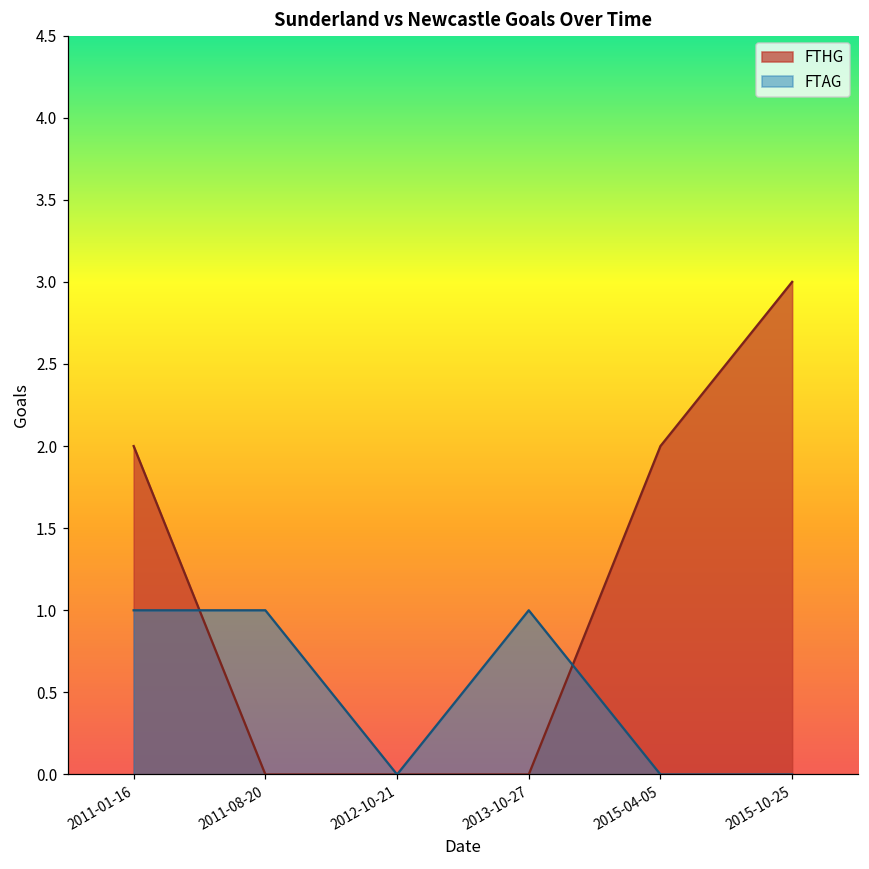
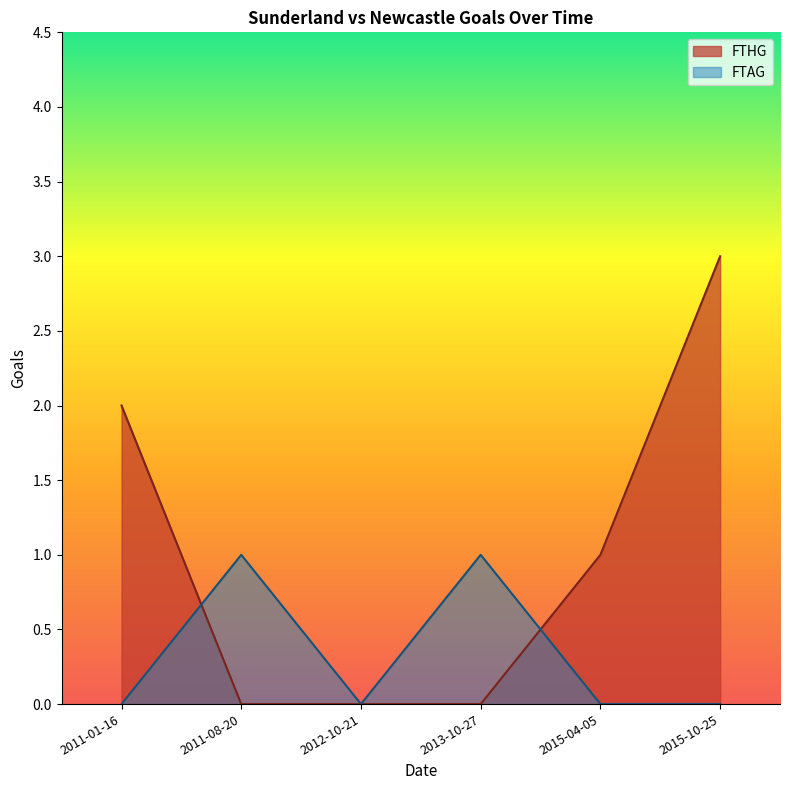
FTAG, 2011-01-16: 1 -> 0
FTHG, 2015-04-05: 2 -> 1
